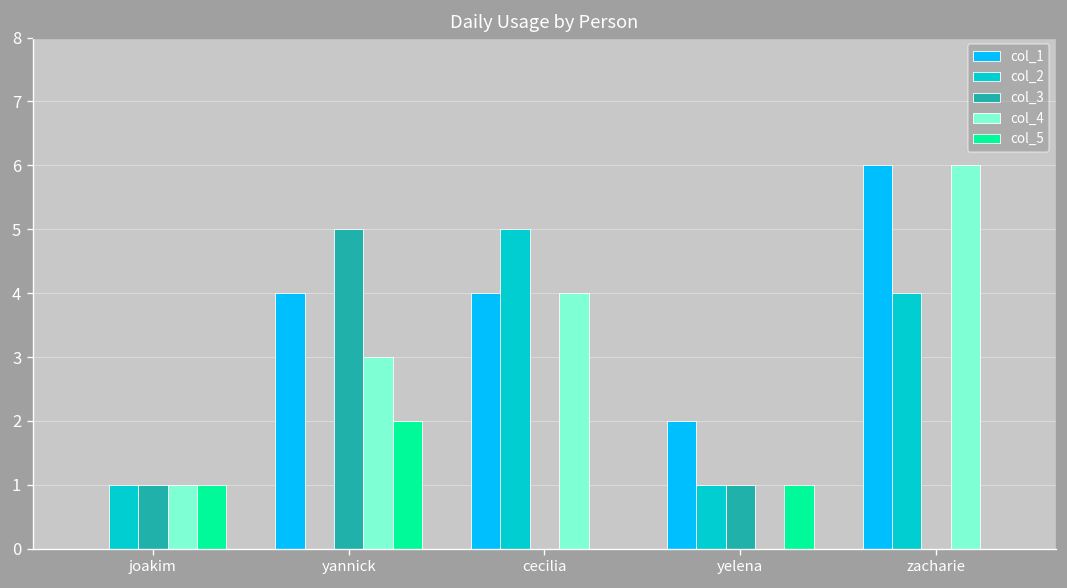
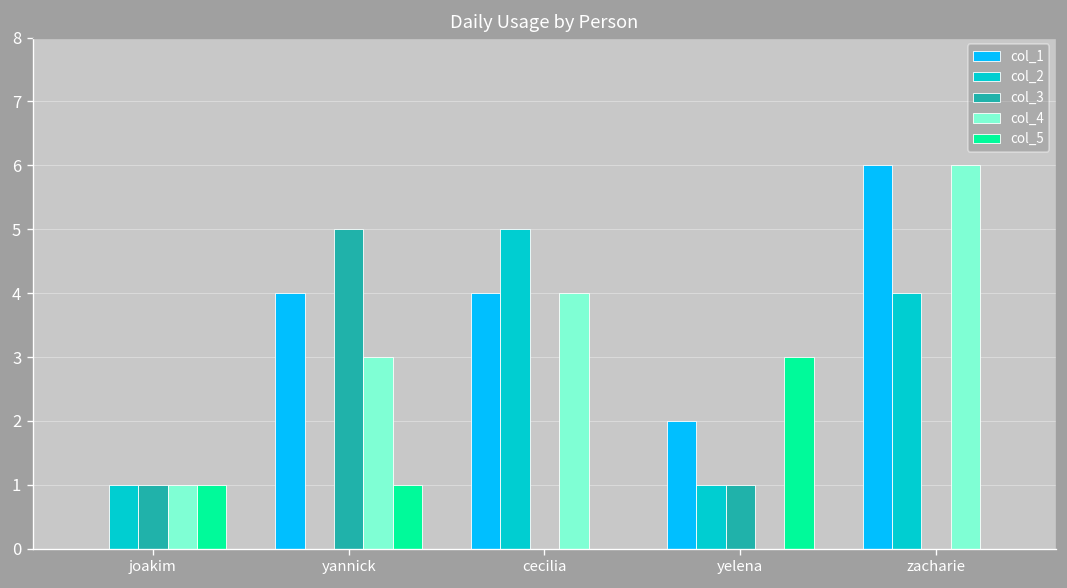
col_5, yannick: 2 -> 1
col_5, yelena: 1 -> 3
